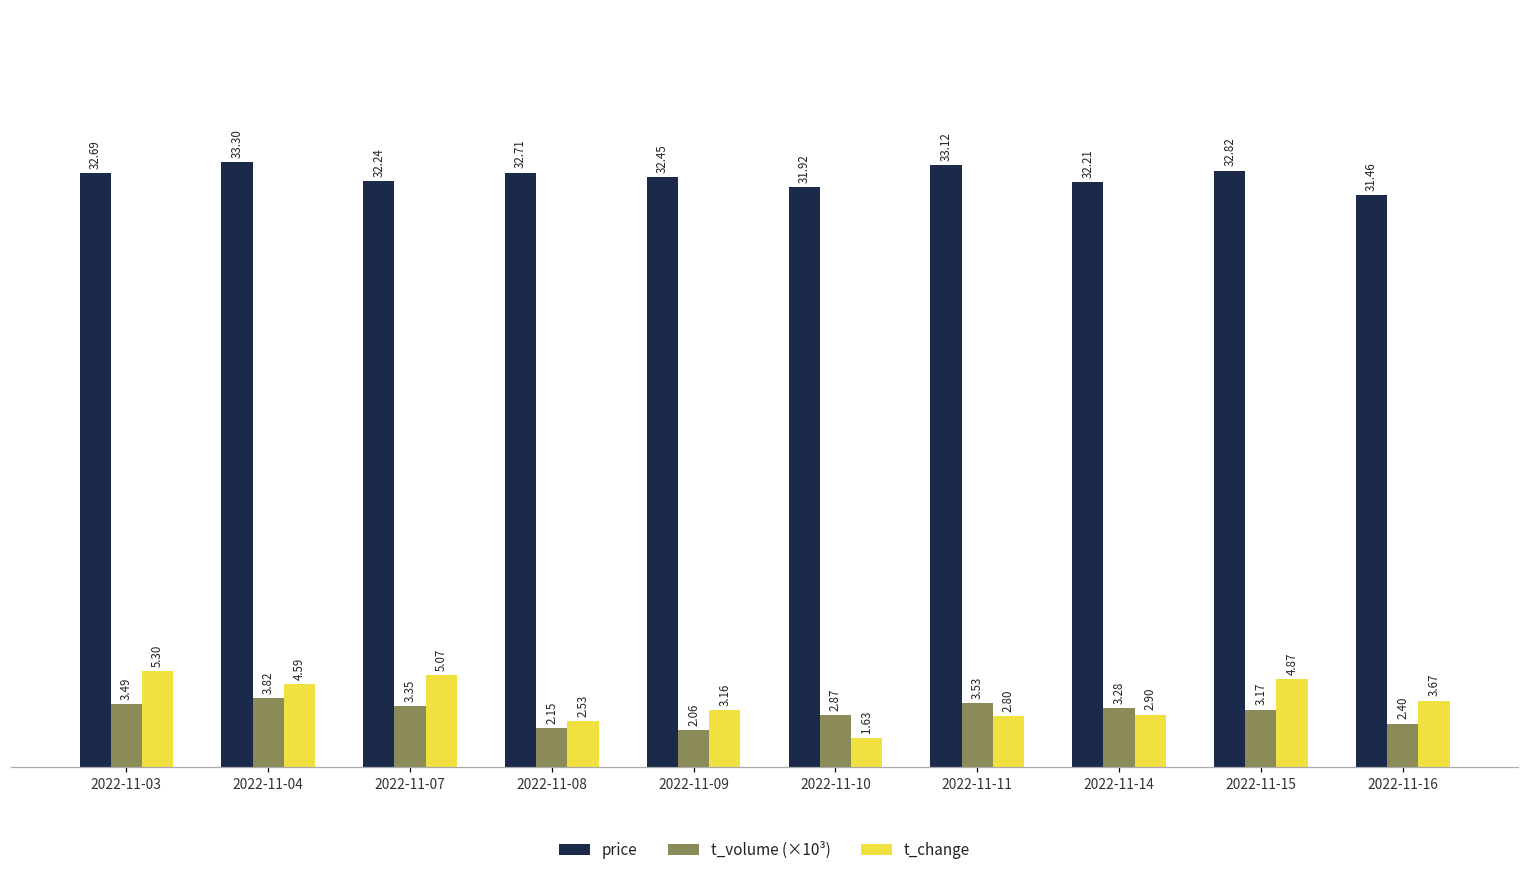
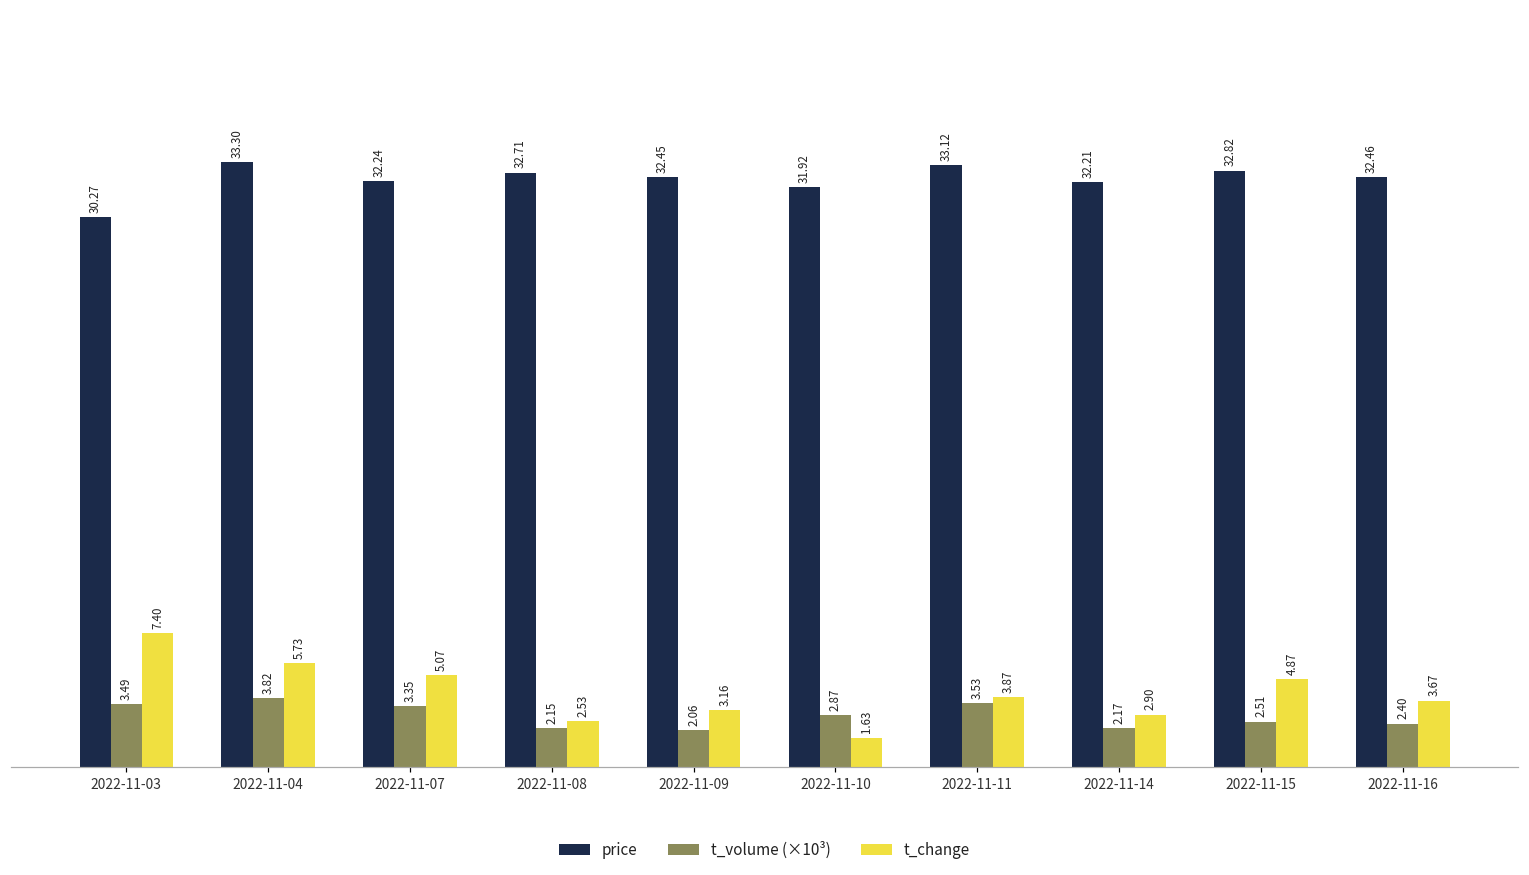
price, 2022-11-03: 32.69 -> 30.27
t_change, 2022-11-03: 5.30 -> 7.40
t_change, 2022-11-04: 4.59 -> 5.73
t_change, 2022-11-11: 2.80 -> 3.87
t_volume (×10³), 2022-11-14: 3.28 -> 2.17
t_volume (×10³), 2022-11-15: 3.17 -> 2.51
price, 2022-11-16: 31.46 -> 32.46
